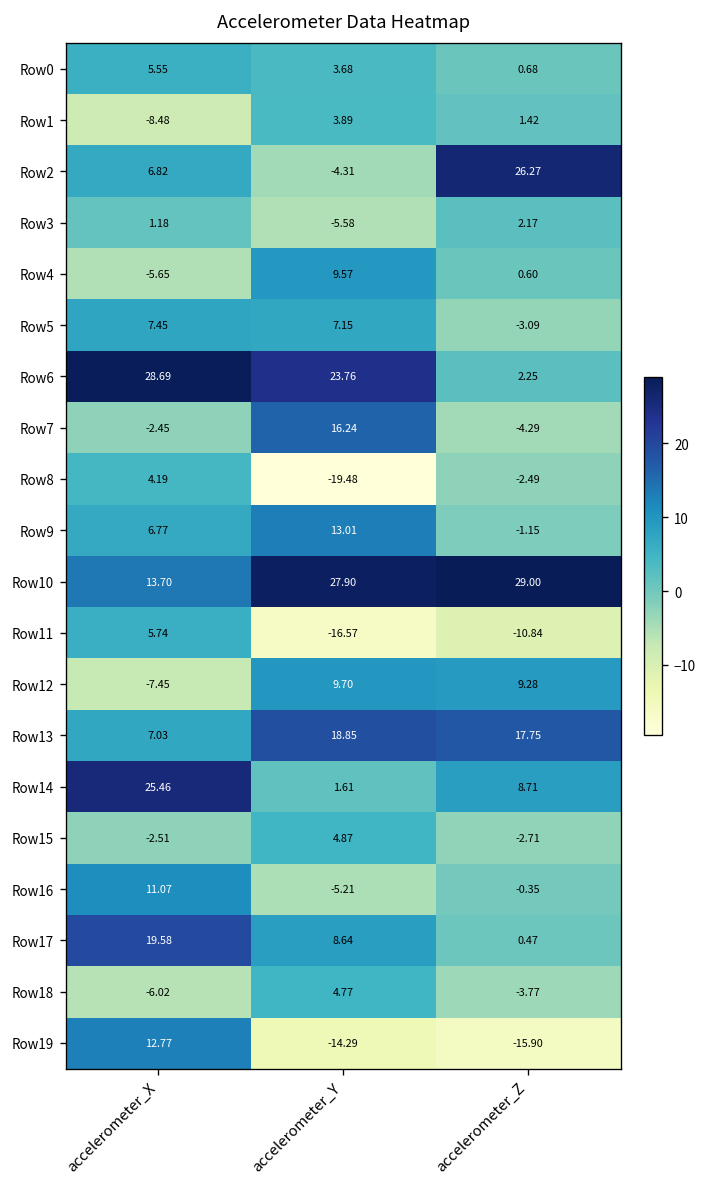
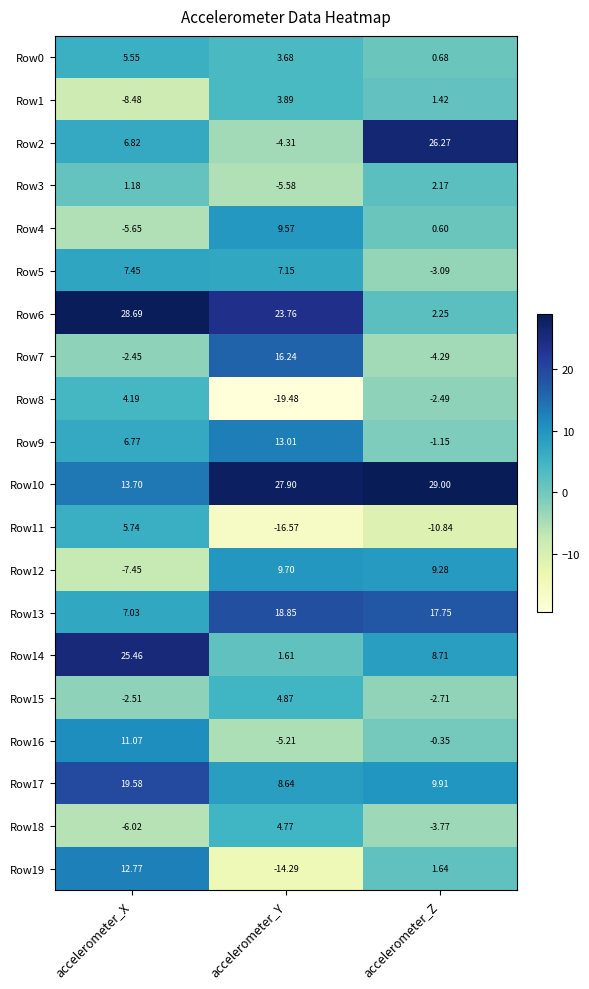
Row17, accelerometer_Z: 0.47 -> 9.91
Row19, accelerometer_Z: -15.90 -> 1.64
